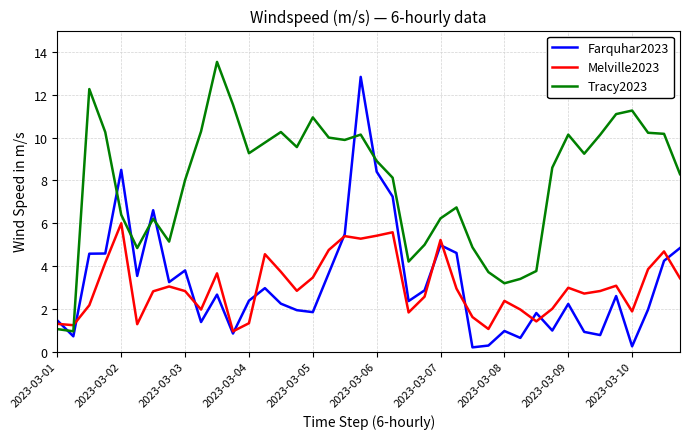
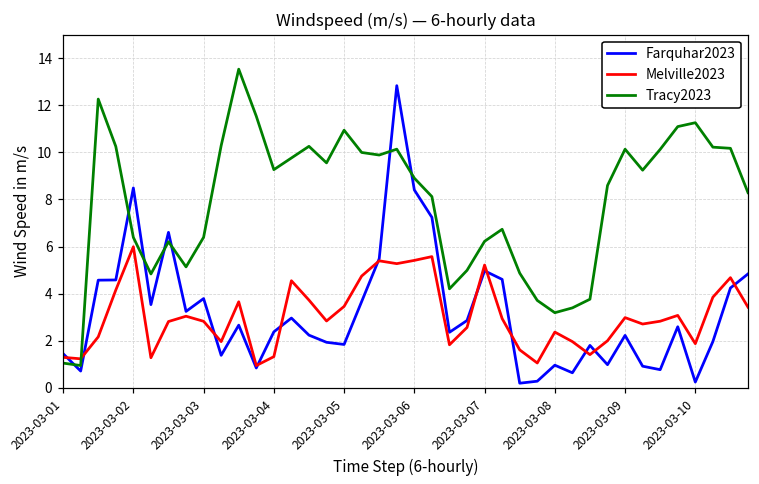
Tracy2023, 2023-03-03: 8.0 -> 6.4
